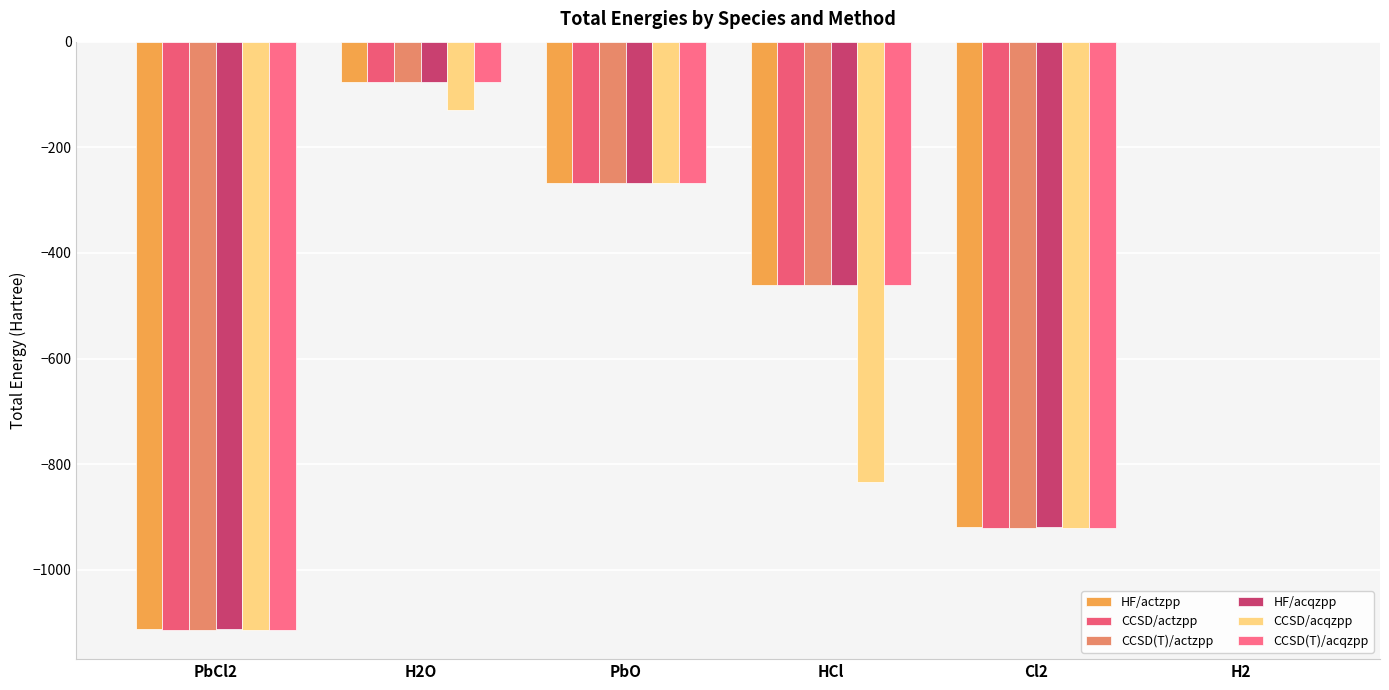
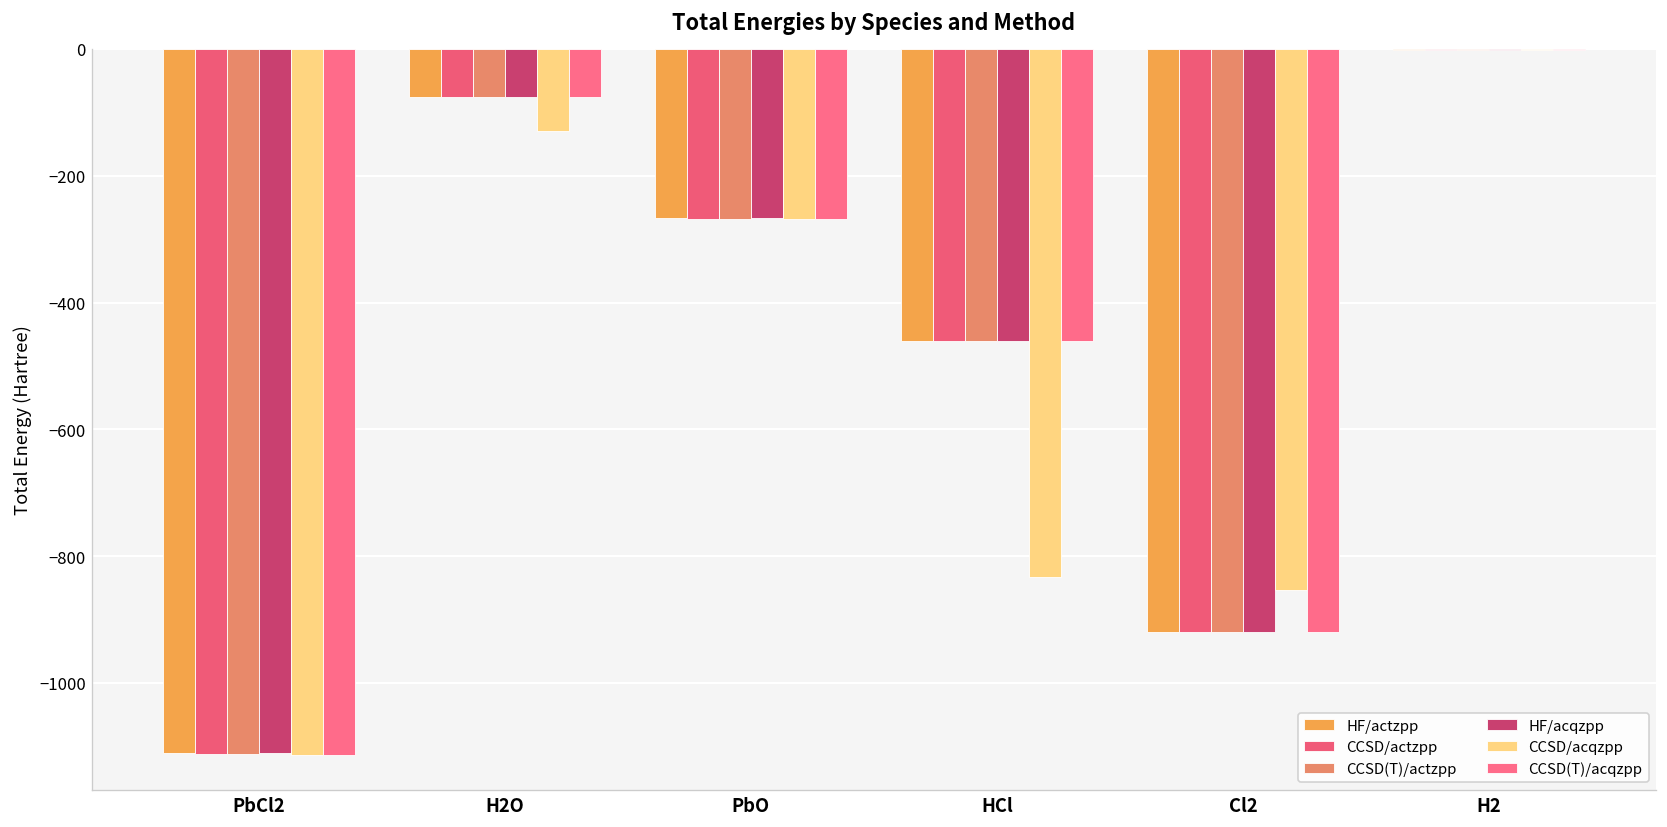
CCSD/acqzpp, Cl2: -920 -> -850
